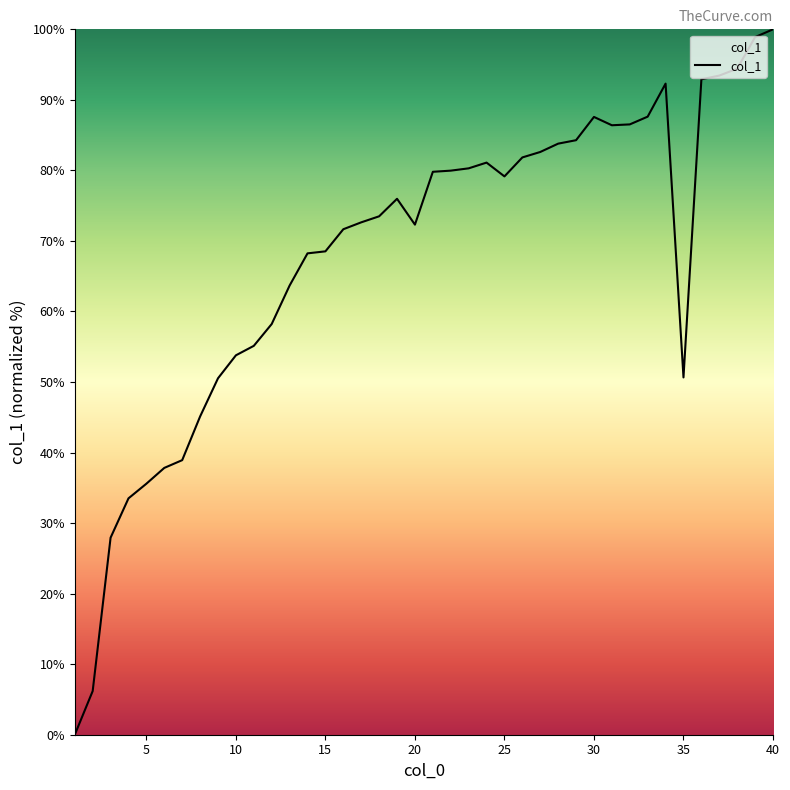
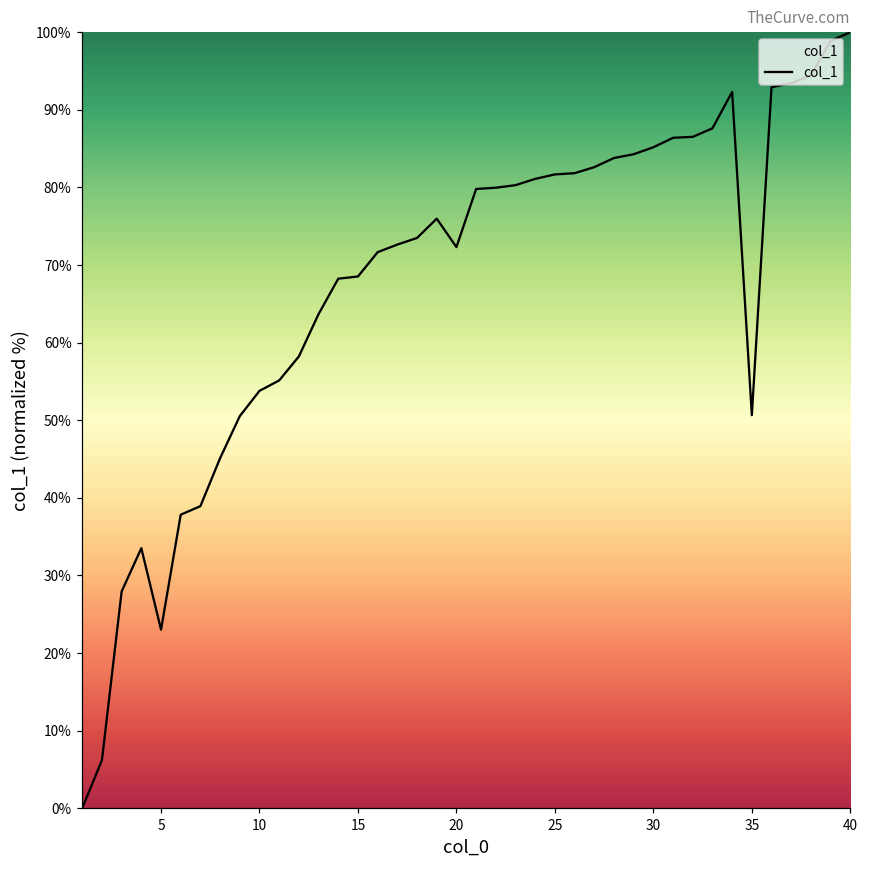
5: 36% -> 23%
25: 79% -> 82%
30: 88% -> 85%
